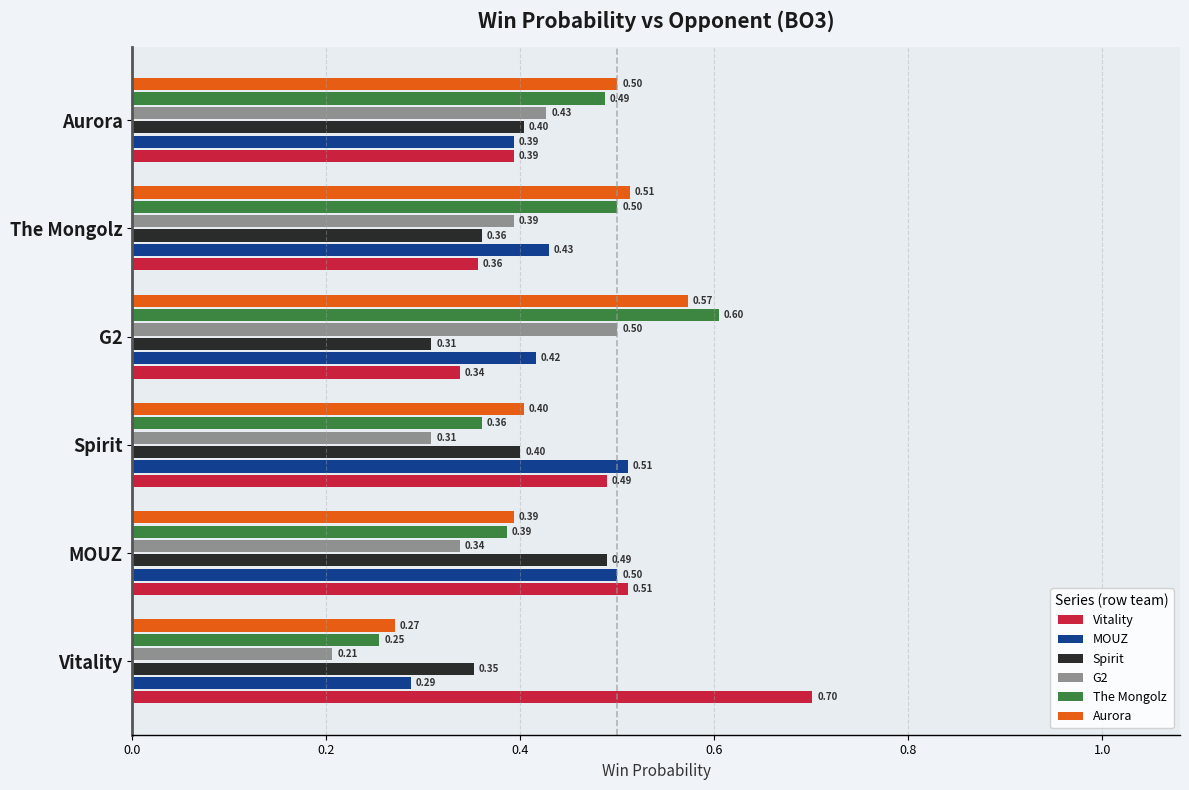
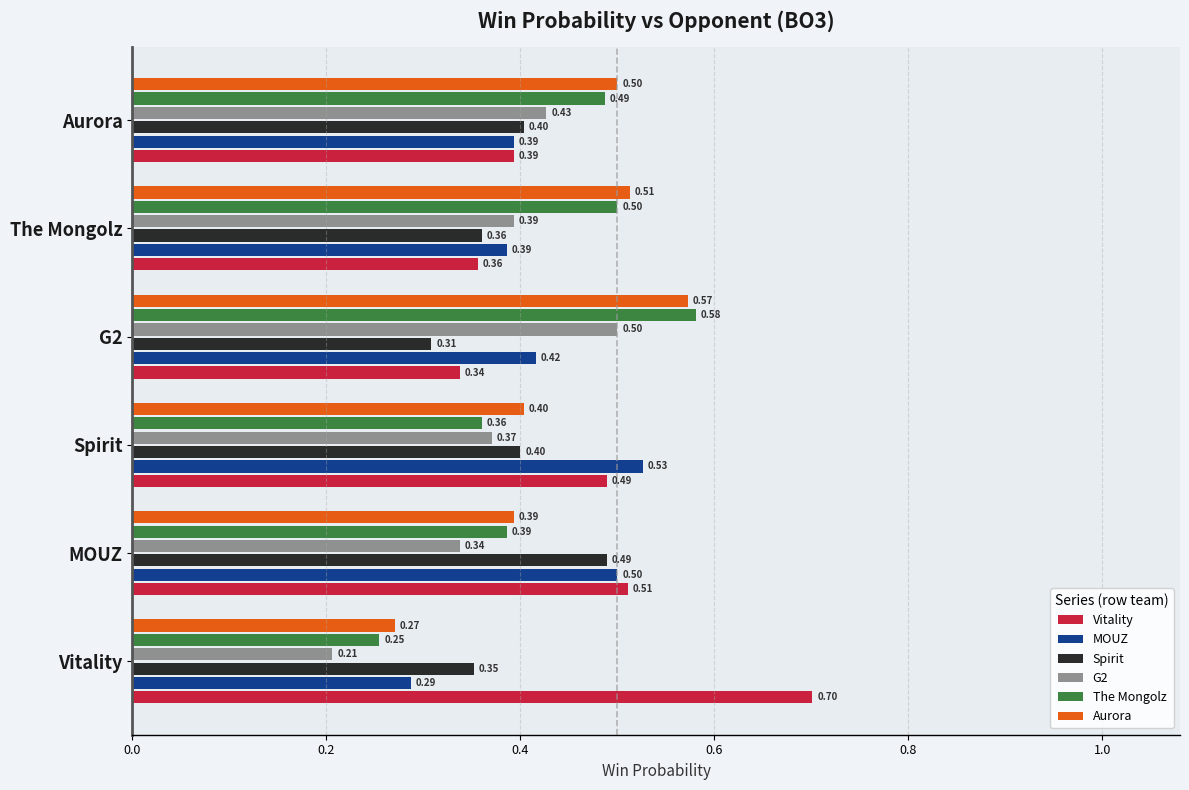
MOUZ, The Mongolz: 0.43 -> 0.39
The Mongolz, G2: 0.60 -> 0.58
G2, Spirit: 0.31 -> 0.37
MOUZ, Spirit: 0.51 -> 0.53
